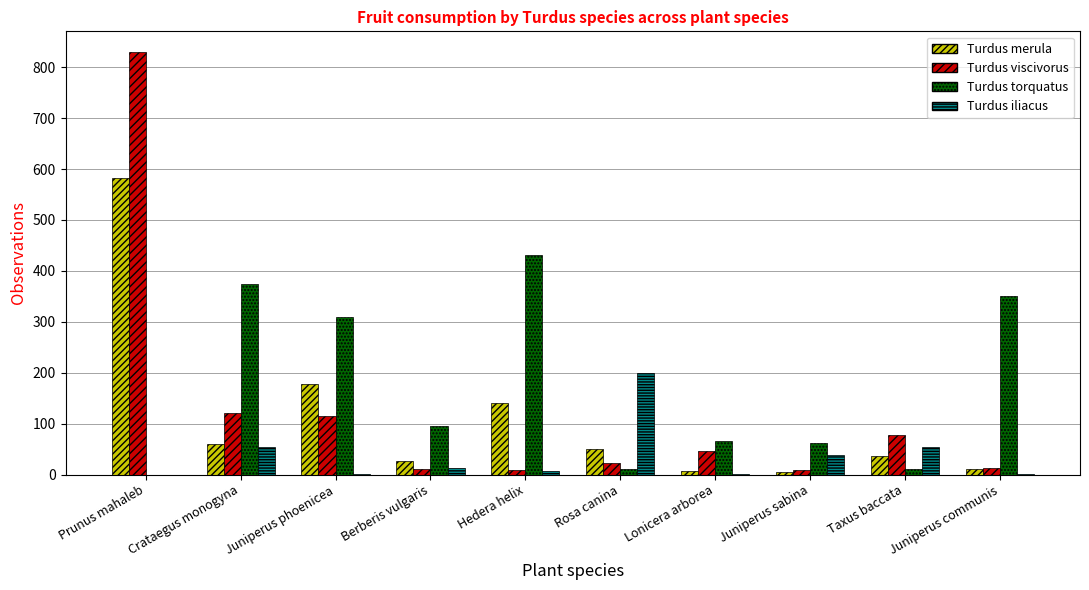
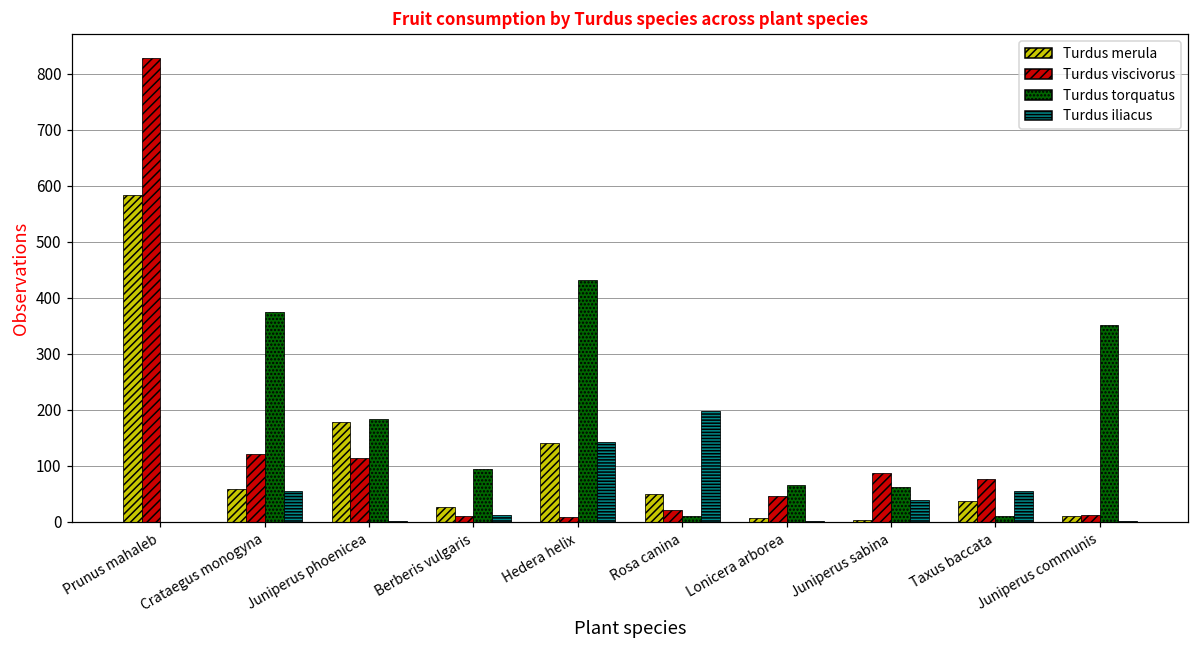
Turdus torquatus, Juniperus phoenicea: 310 -> 180
Turdus iliacus, Hedera helix: 10 -> 140
Turdus viscivorus, Juniperus sabina: 10 -> 90
